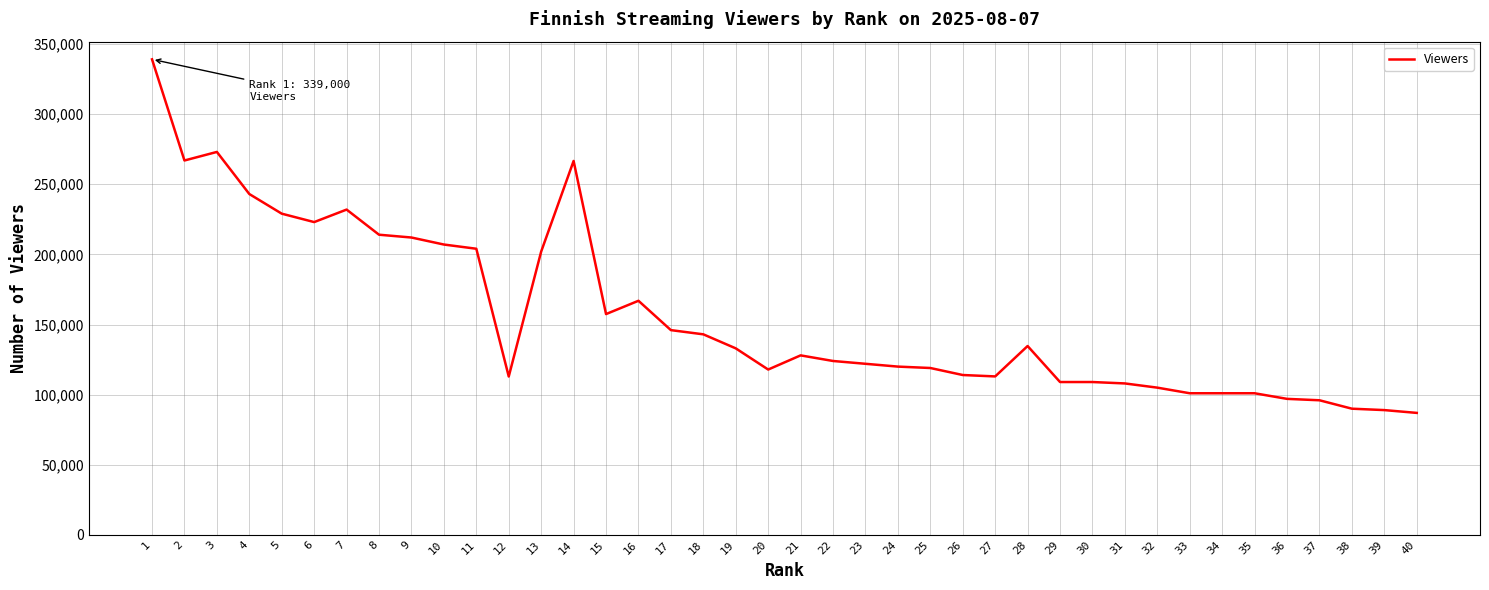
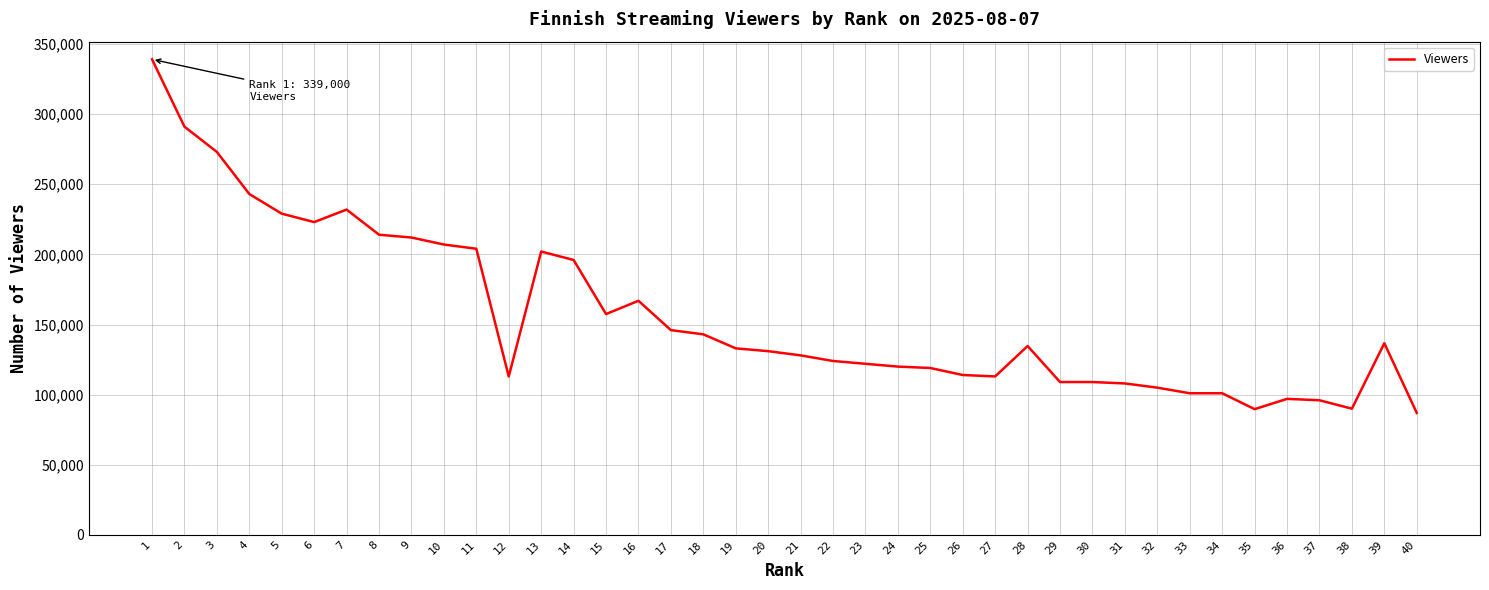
2: 267,000 -> 291,000
14: 267,000 -> 196,000
20: 118,000 -> 131,000
35: 101,000 -> 90,000
39: 89,000 -> 137,000
